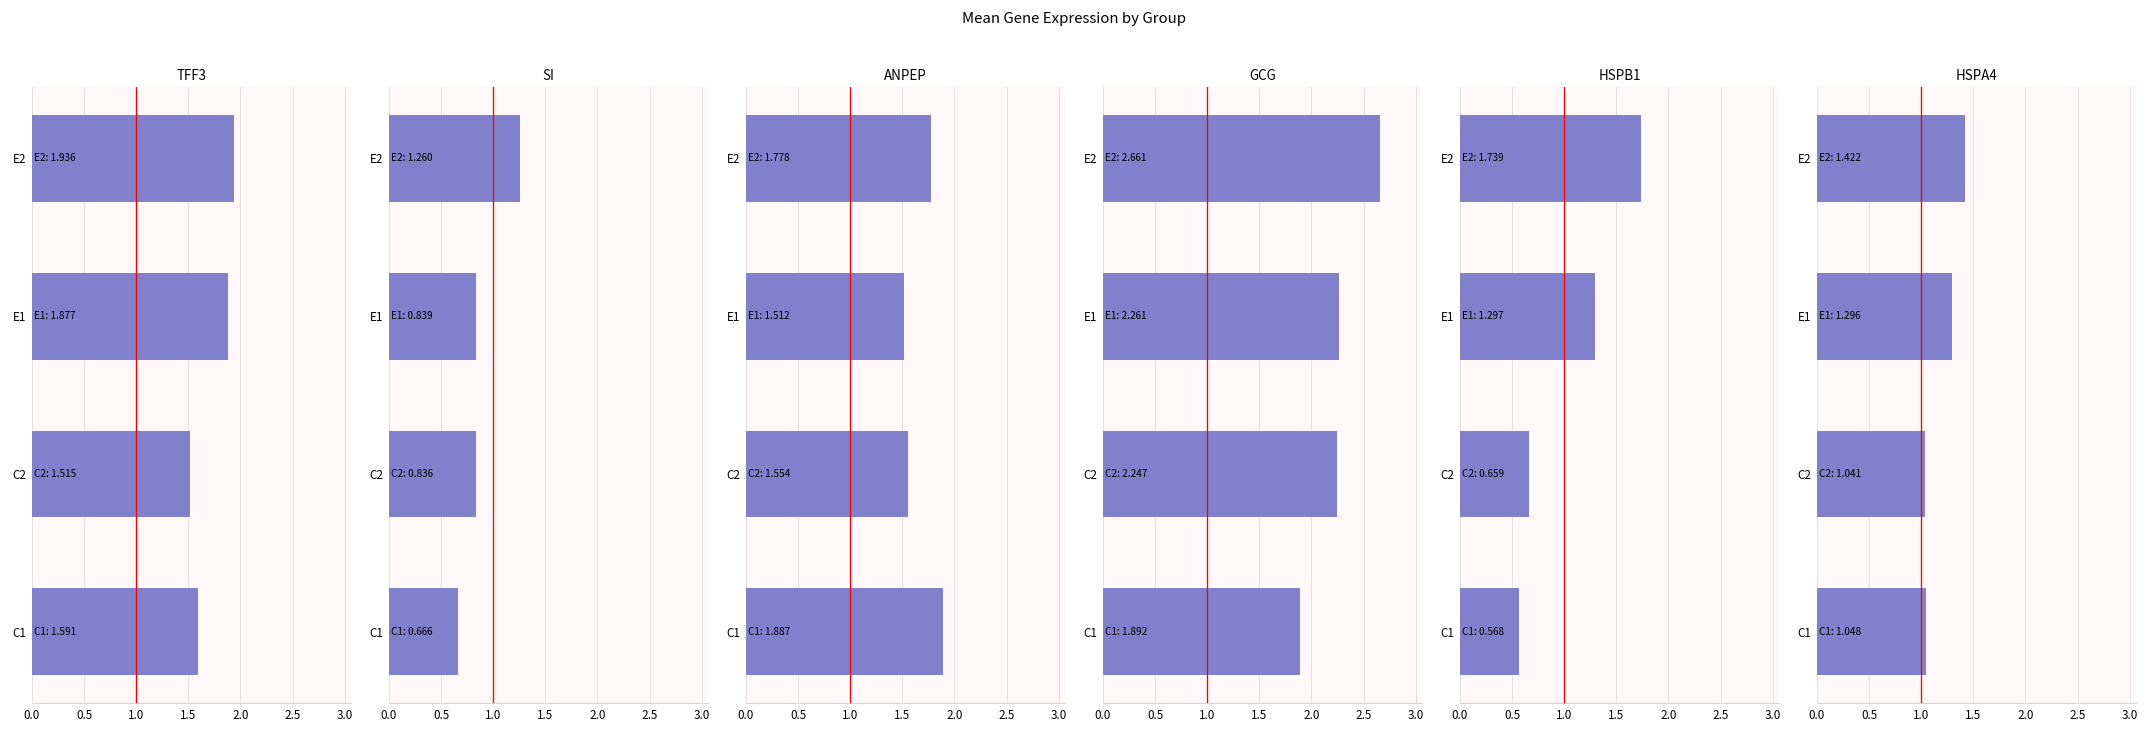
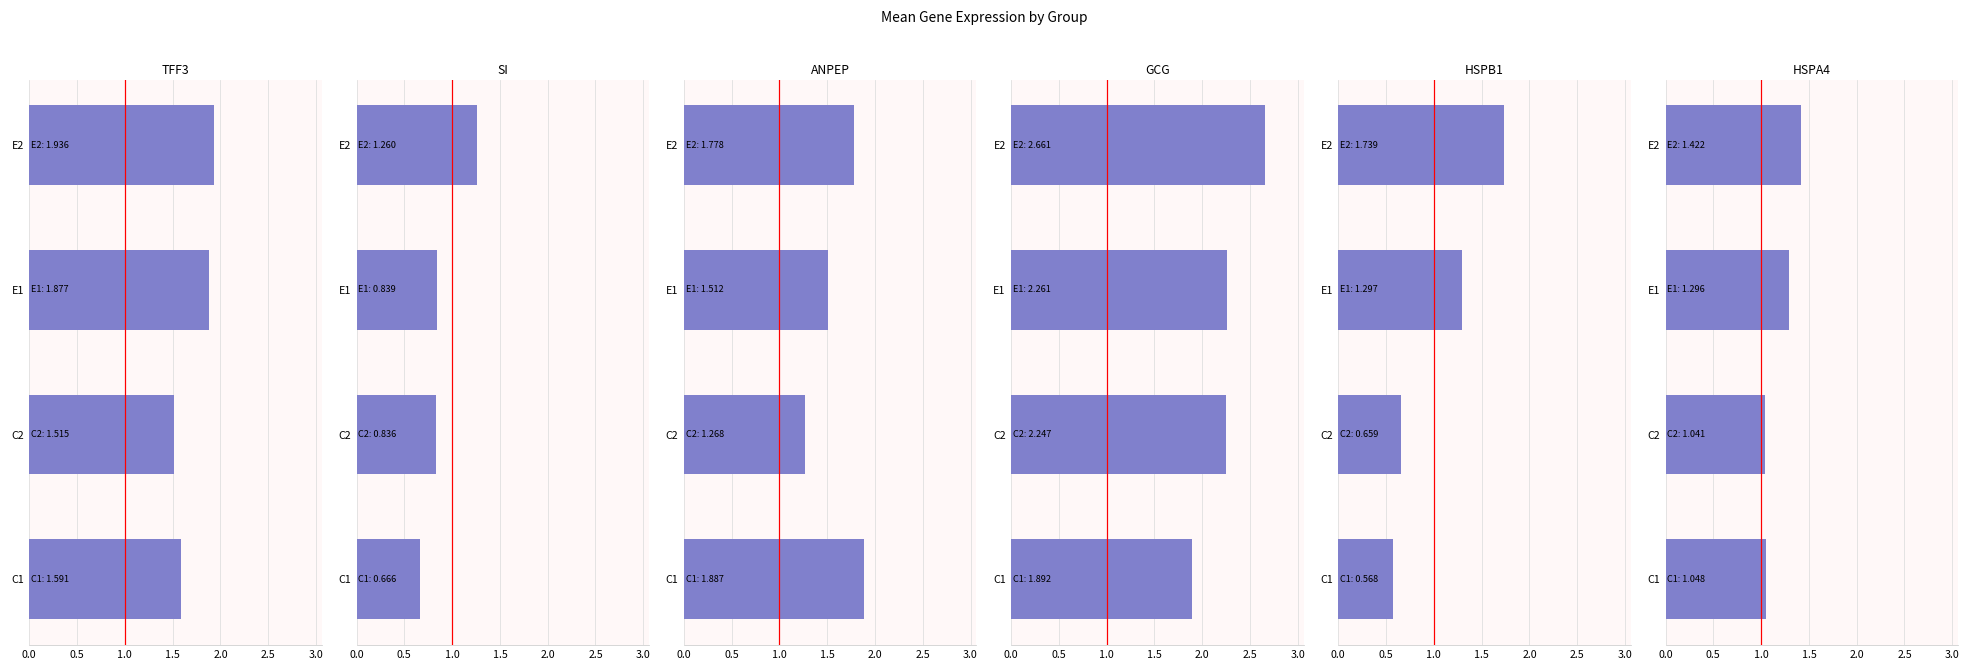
ANPEP, C2: 1.554 -> 1.268
